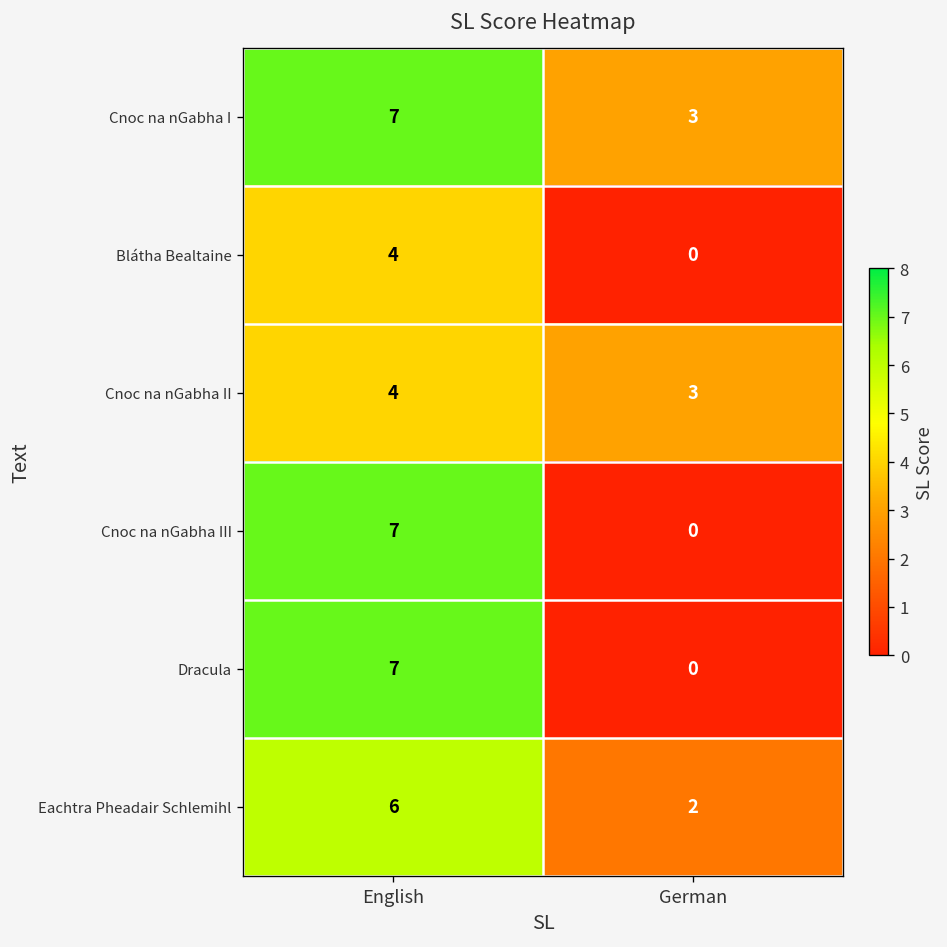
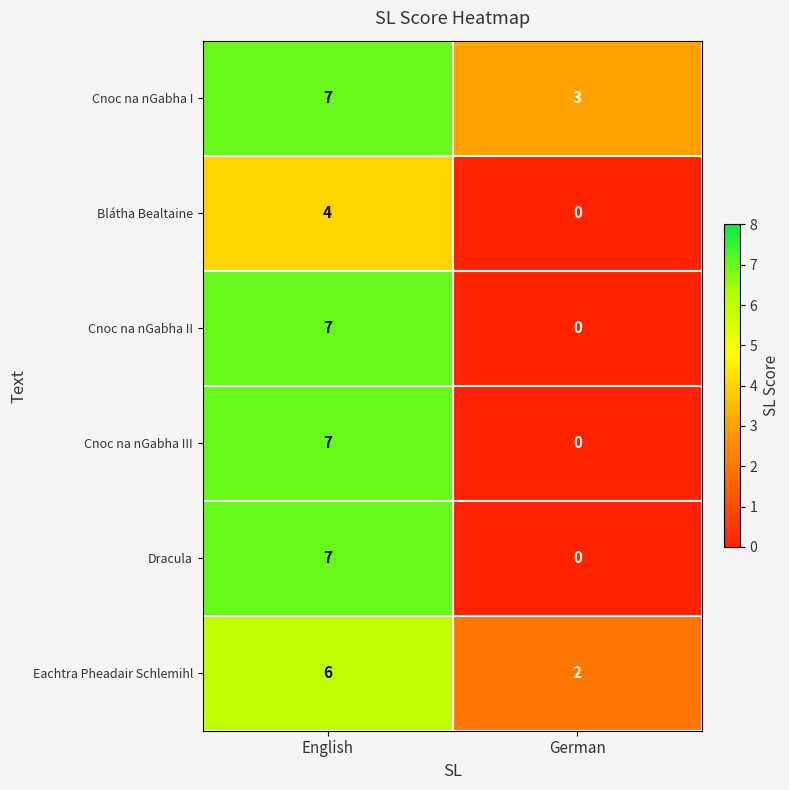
Cnoc na nGabha II, English: 4 -> 7
Cnoc na nGabha II, German: 3 -> 0
